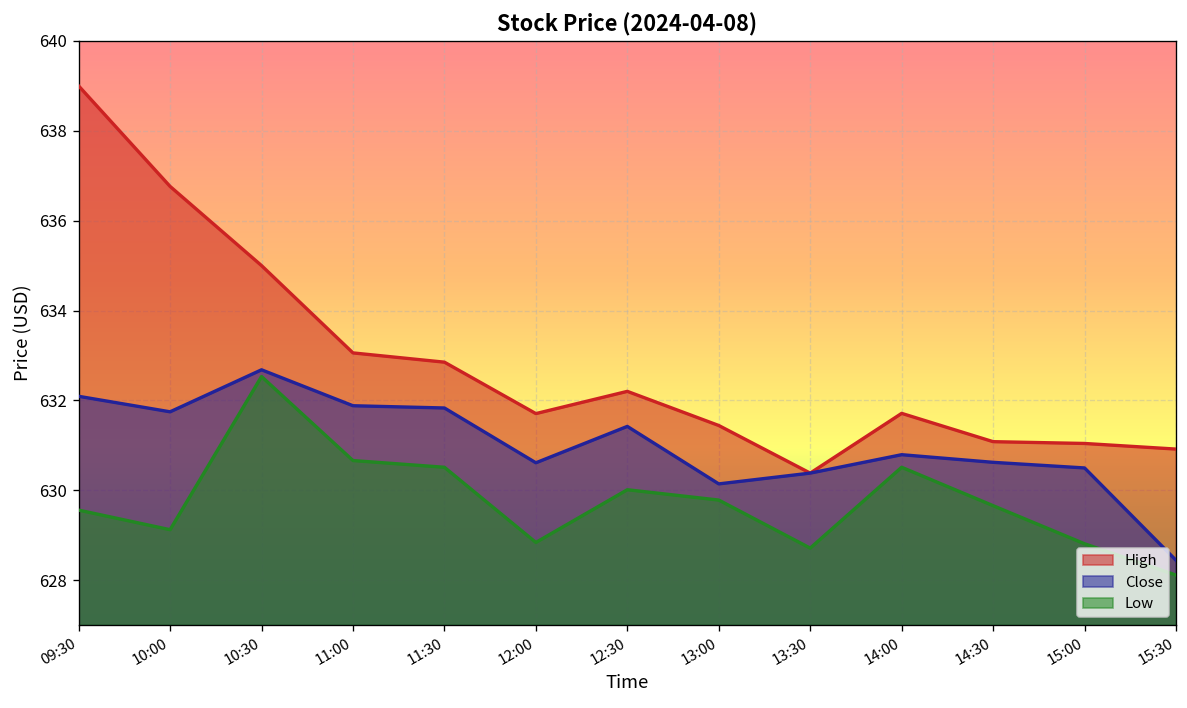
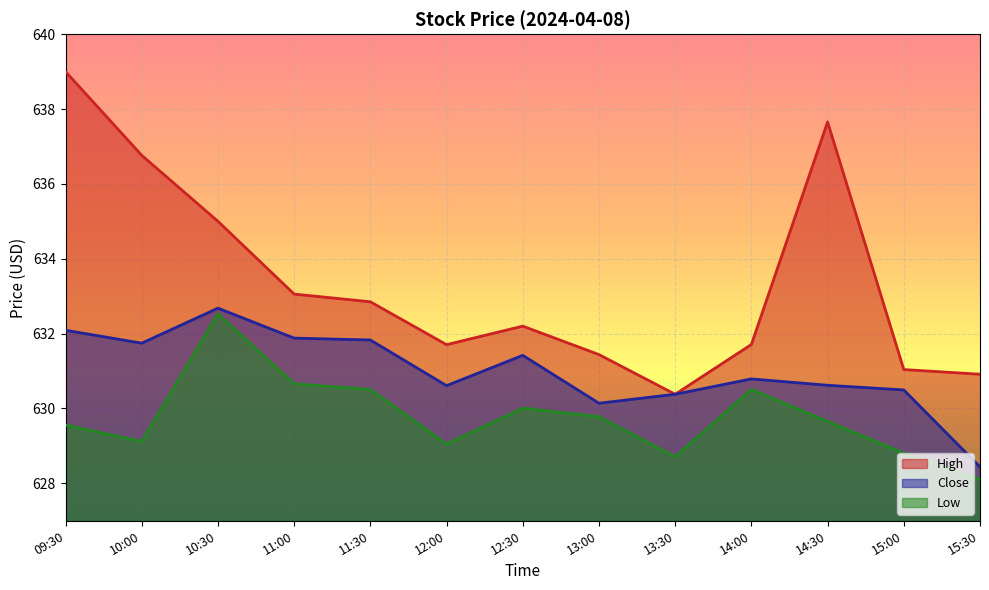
Low, 12:00: 628.8 -> 629.0
High, 14:30: 631.1 -> 637.7
